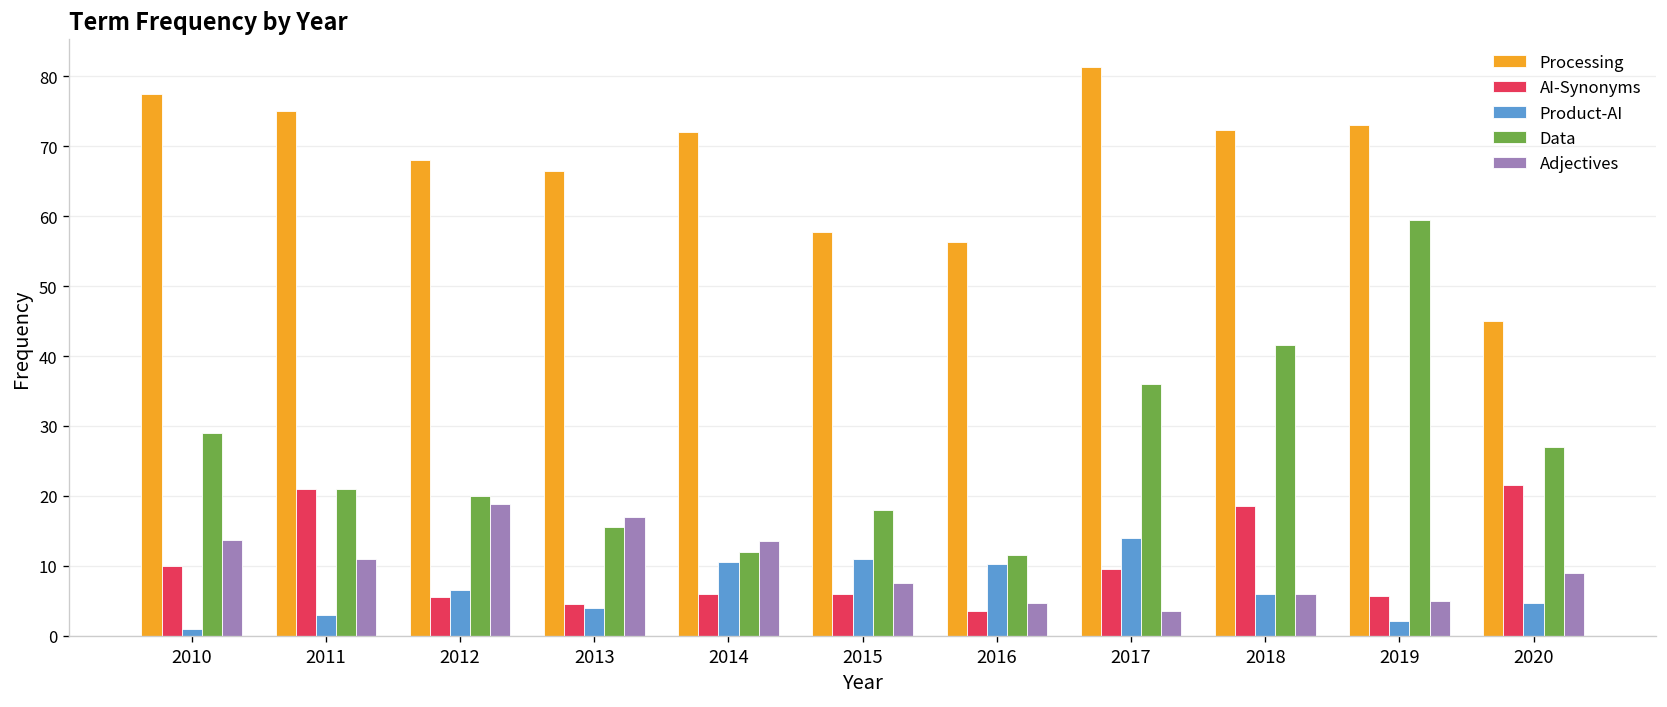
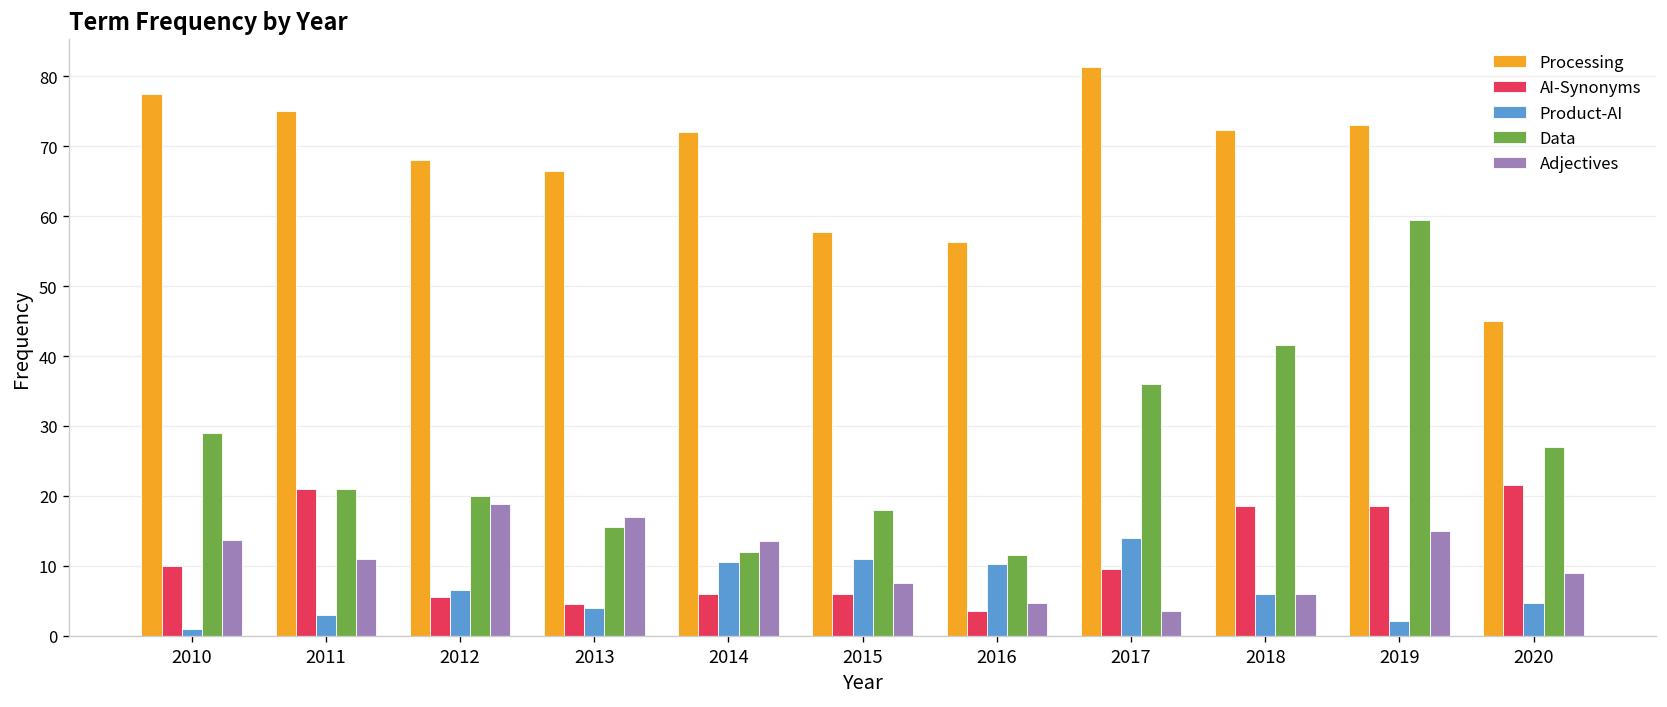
AI-Synonyms, 2019: 6 -> 19
Adjectives, 2019: 5 -> 15
